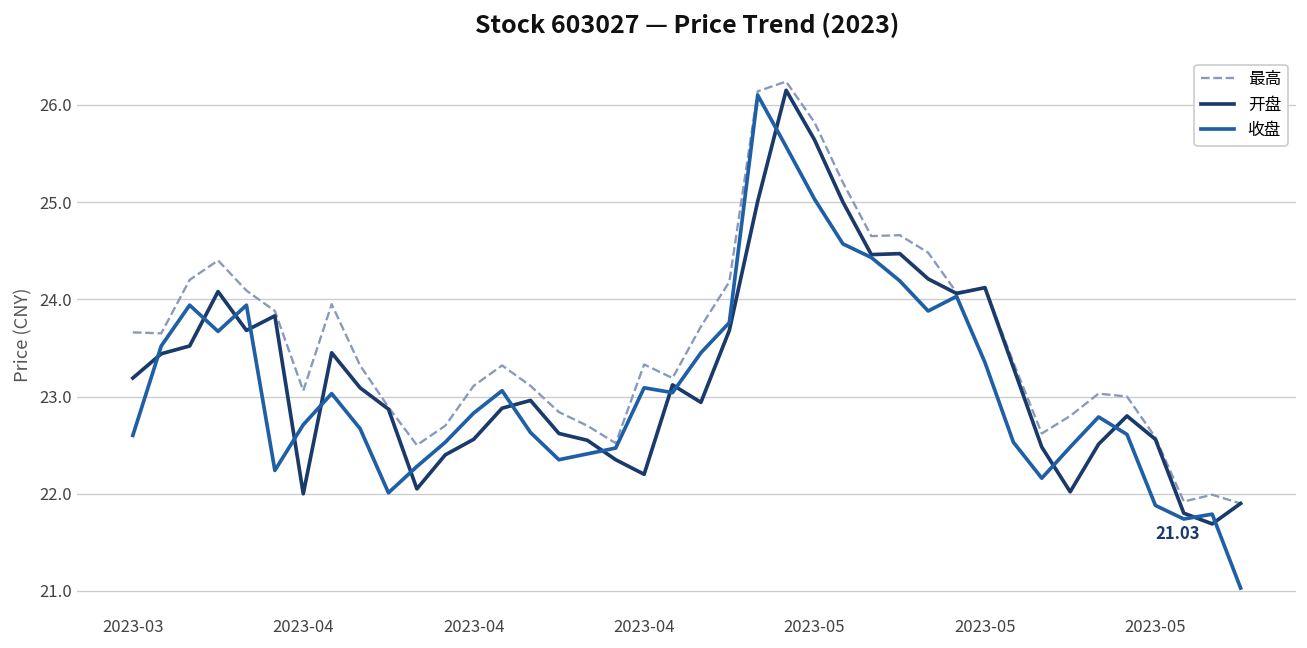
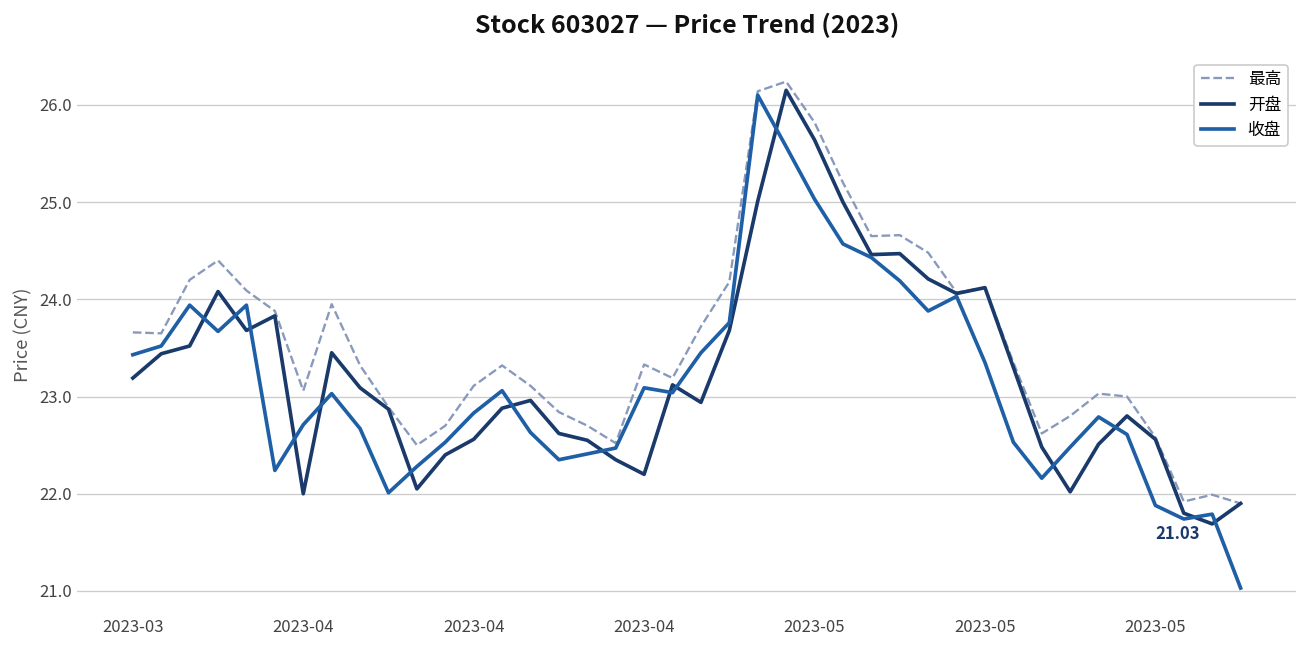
收盘, 2023-03: 22.6 -> 23.4
